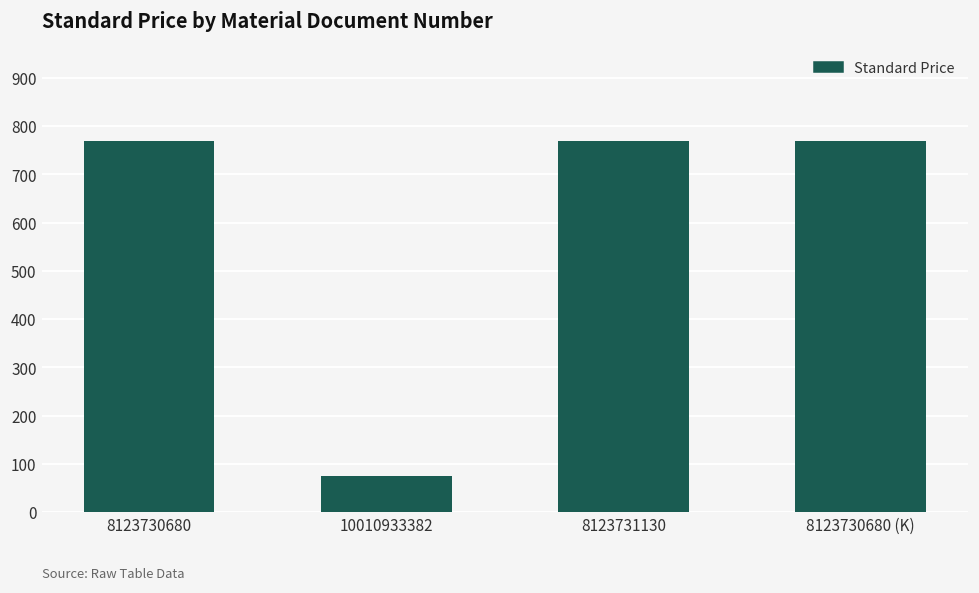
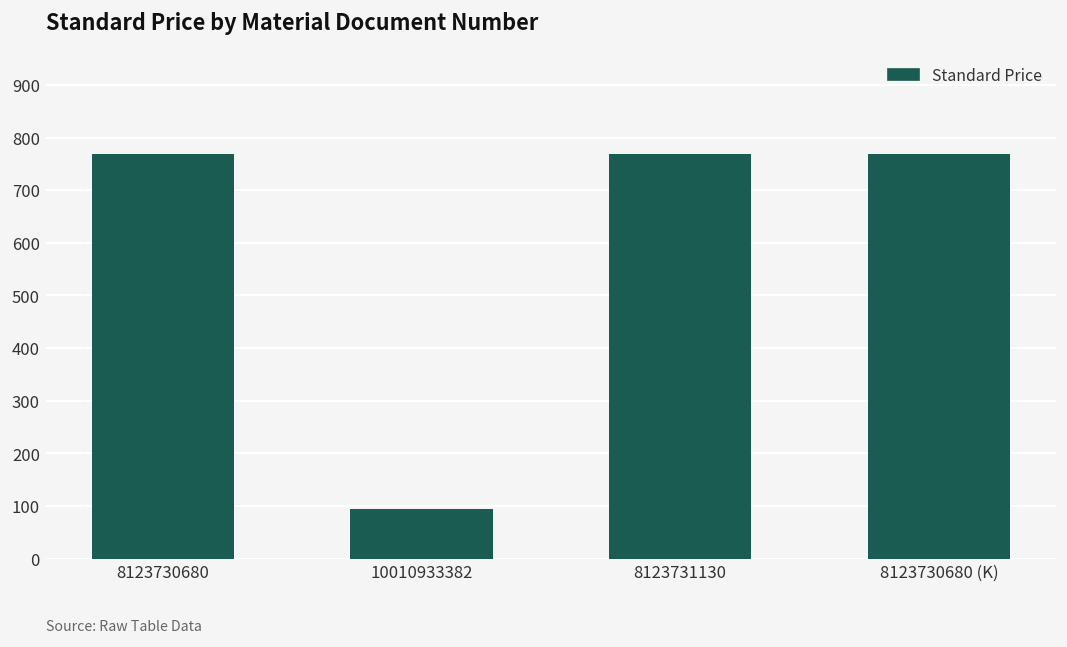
10010933382: 70 -> 100
